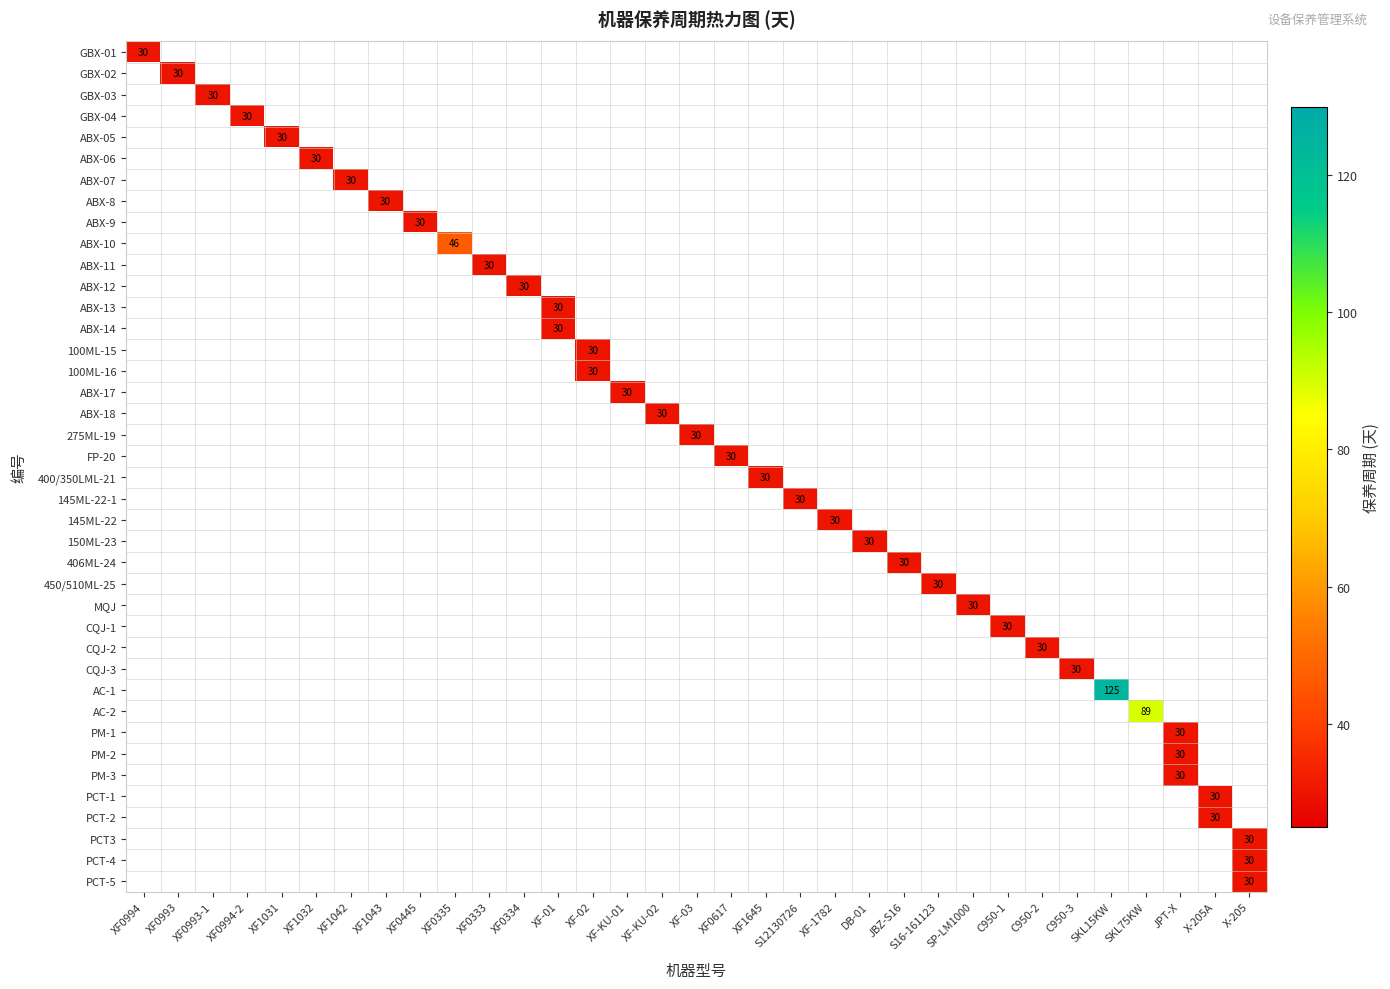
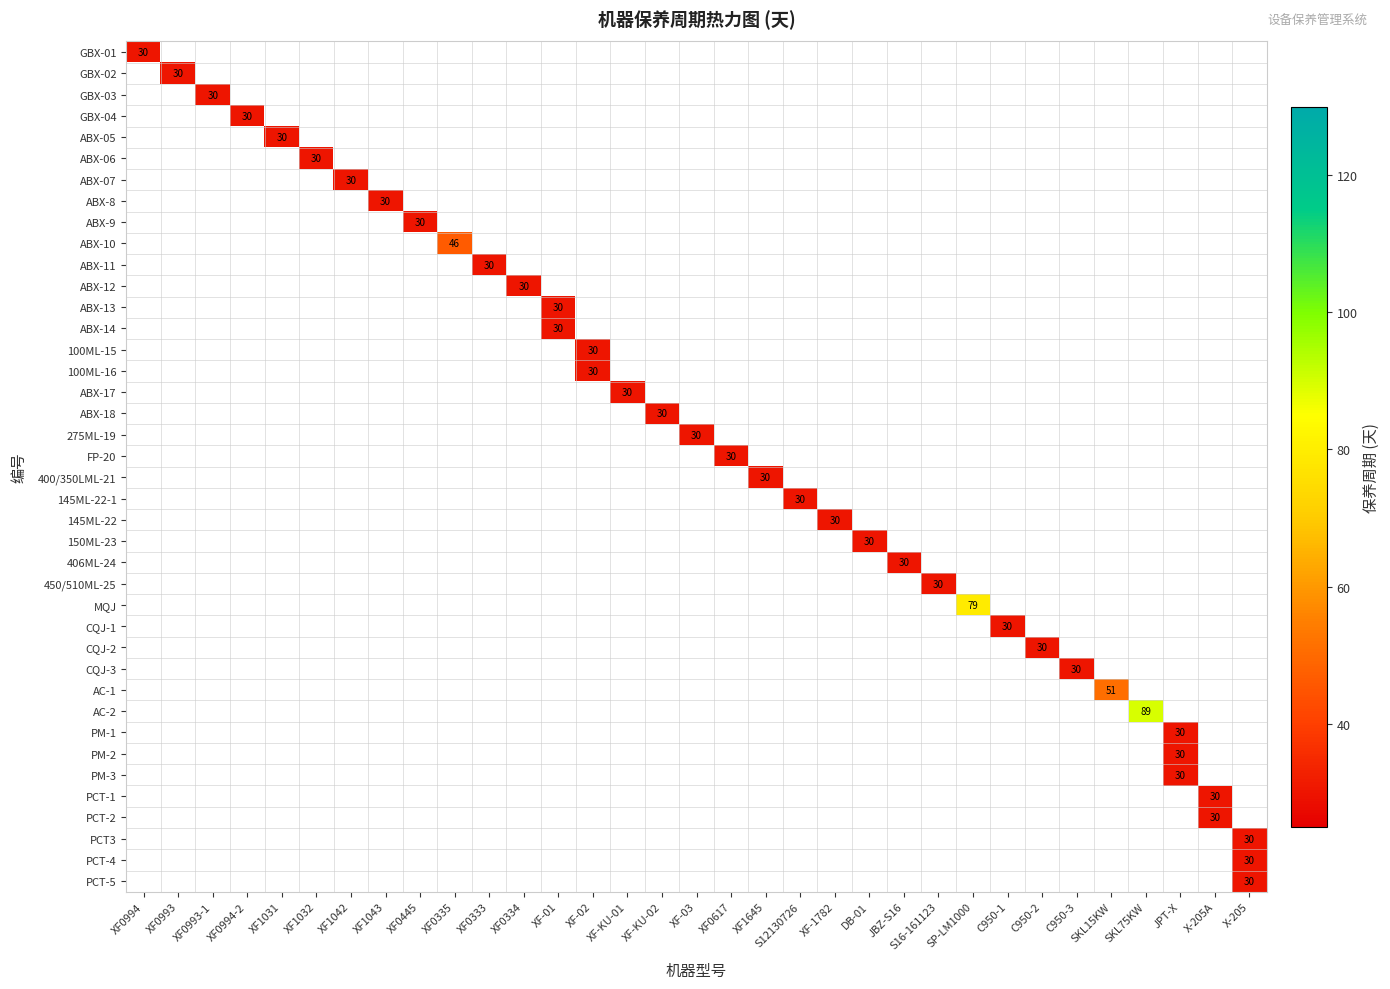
MQJ, SP-LM1000: 30 -> 79
AC-1, SKL15KW: 125 -> 51
